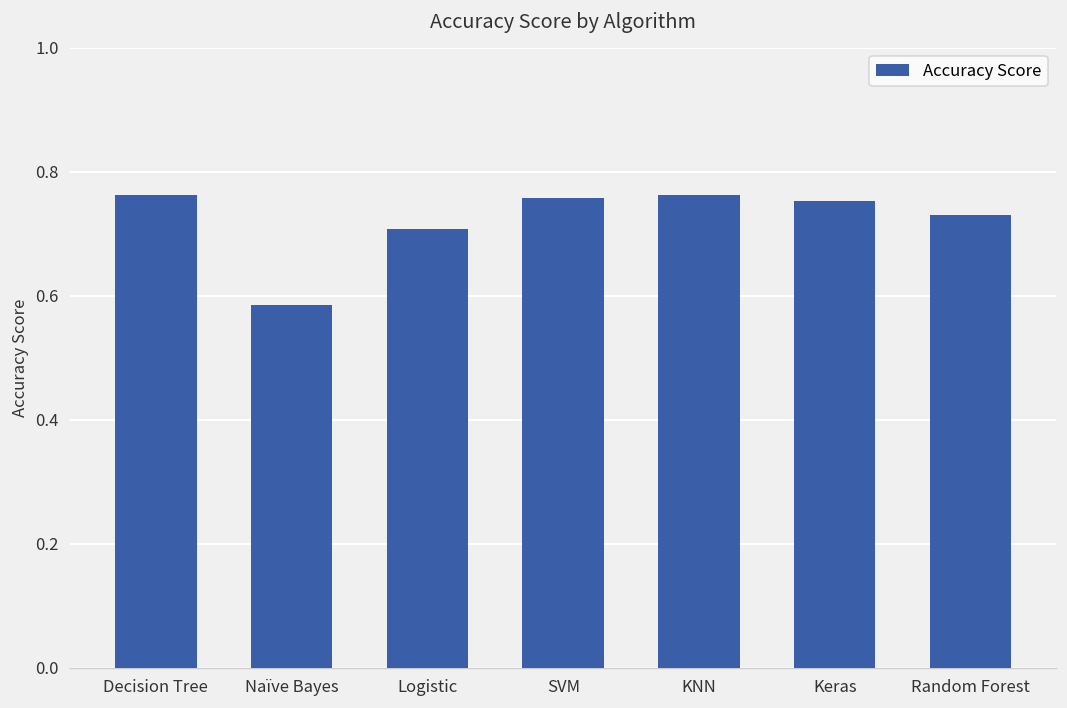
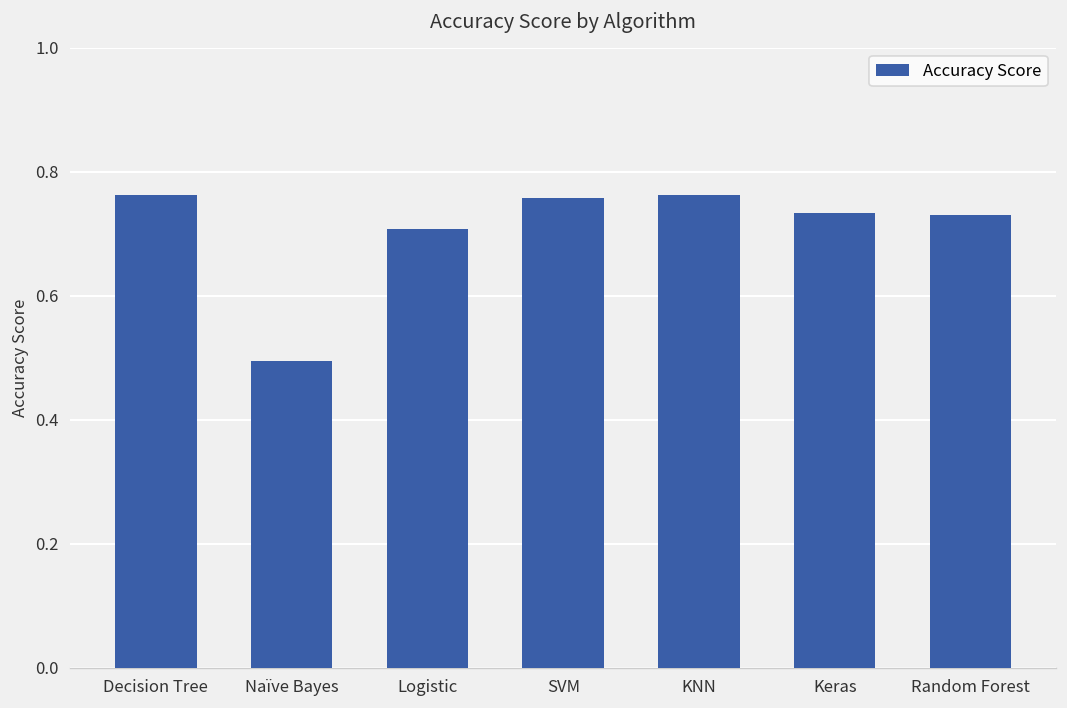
Naïve Bayes: 0.59 -> 0.49
Keras: 0.75 -> 0.73
